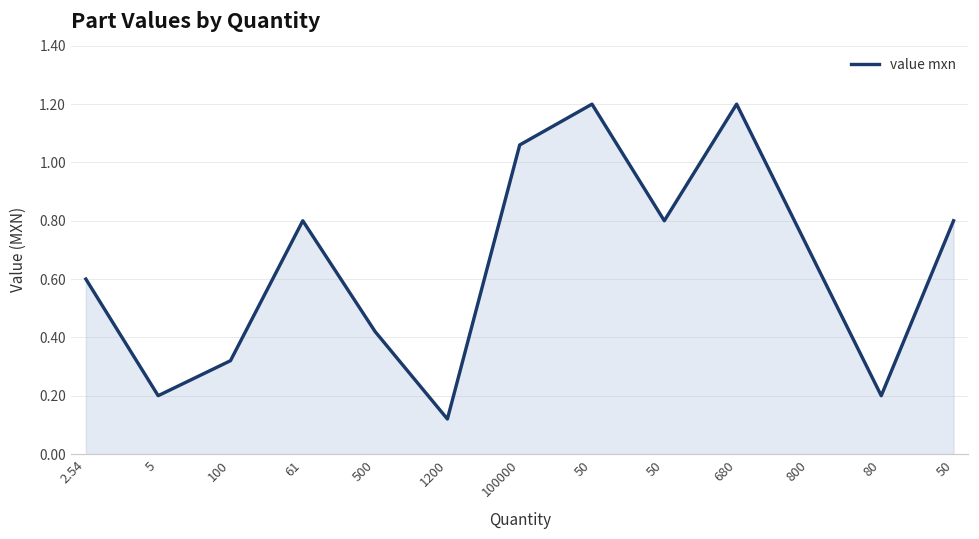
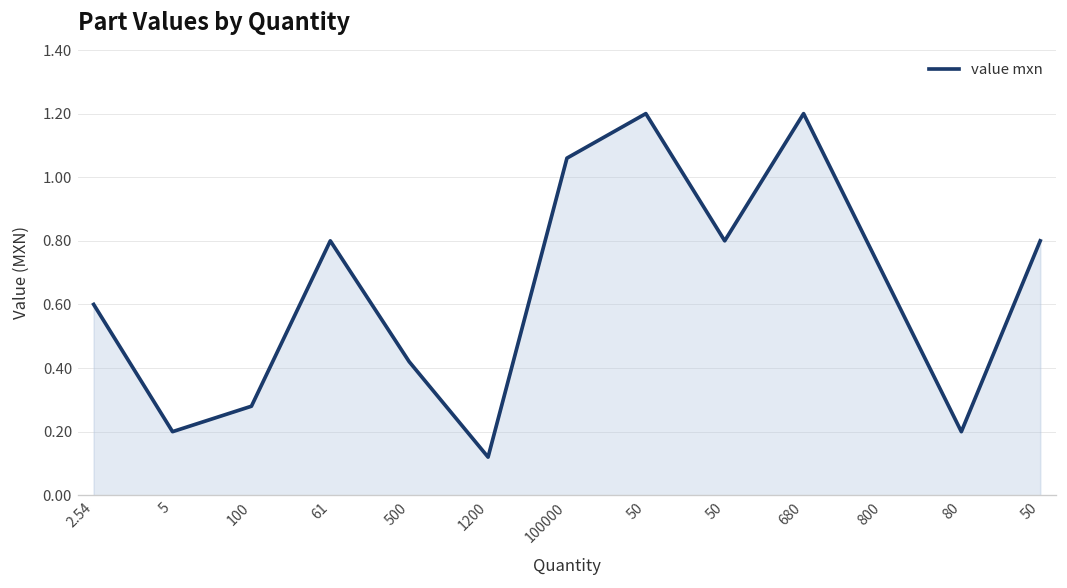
100: 0.32 -> 0.28
